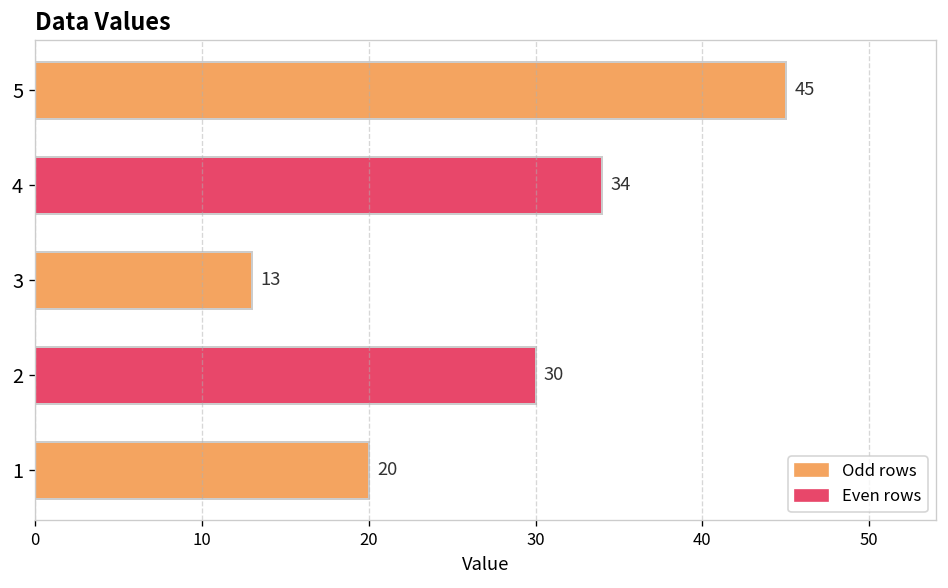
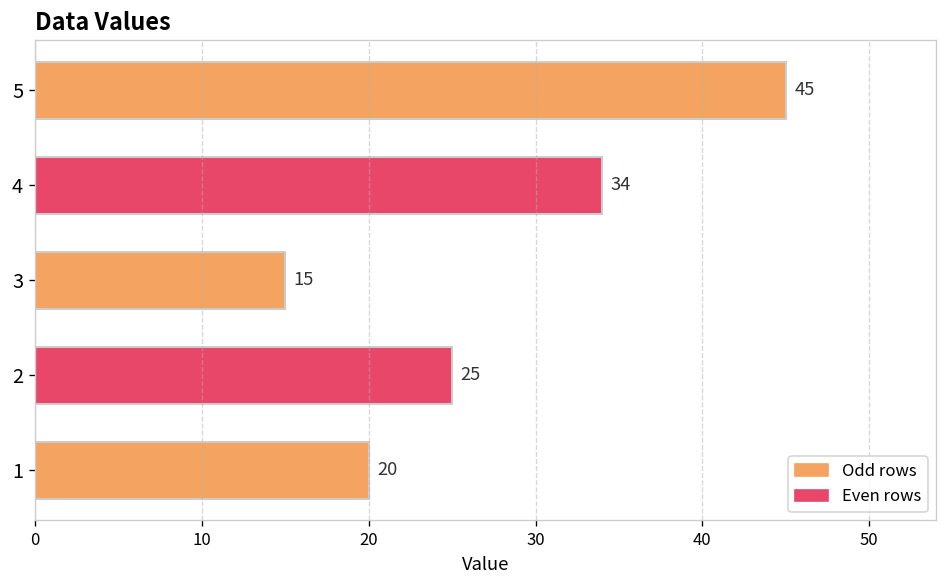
3: 13 -> 15
2: 30 -> 25
